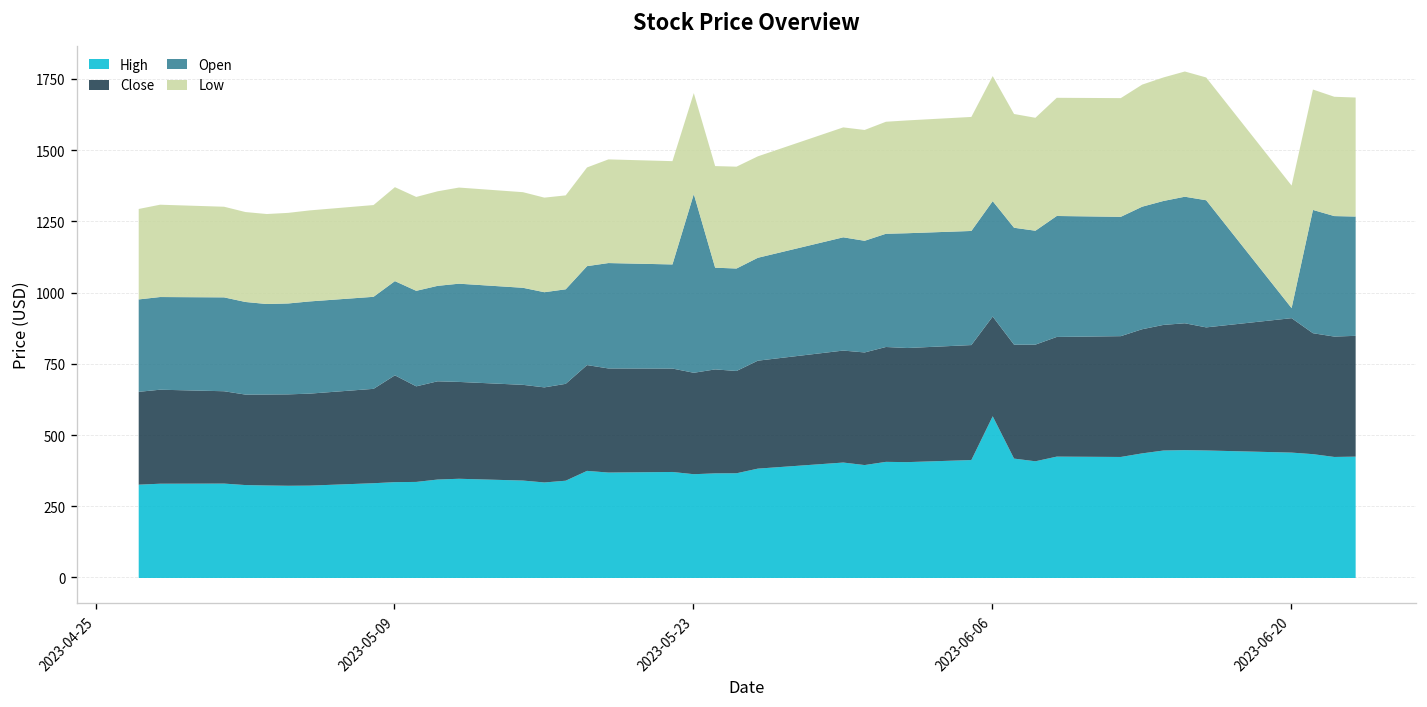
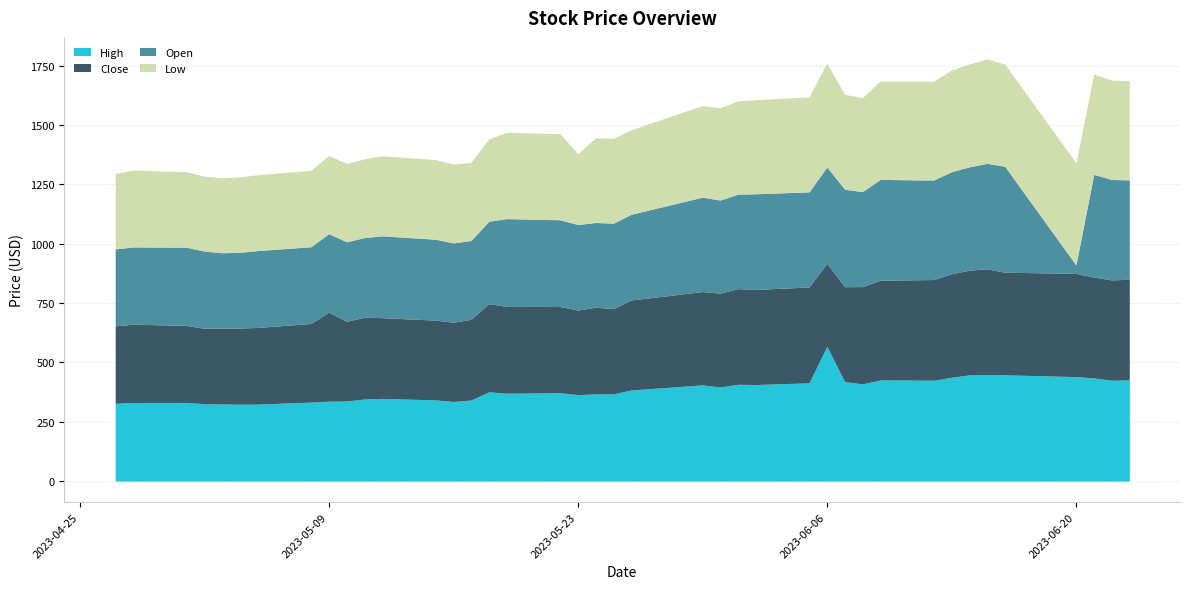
Open, 2023-05-23: 630 -> 360
Low, 2023-05-23: 350 -> 300
Close, 2023-06-20: 470 -> 430
